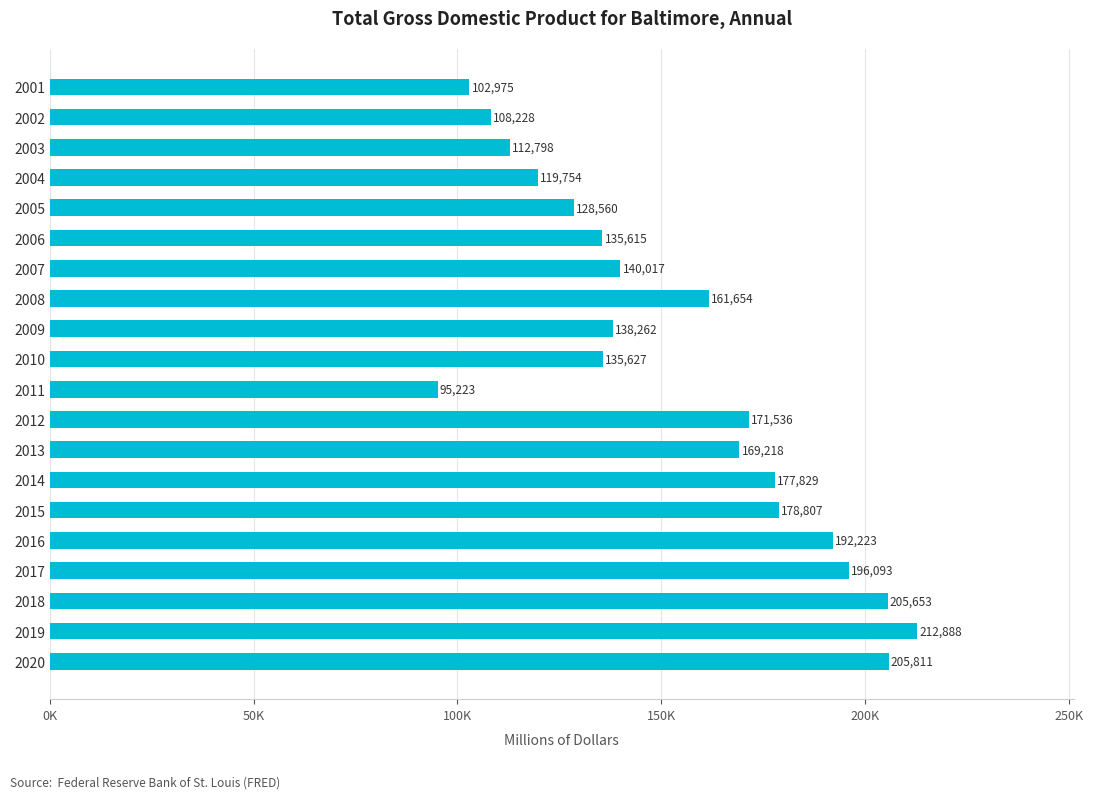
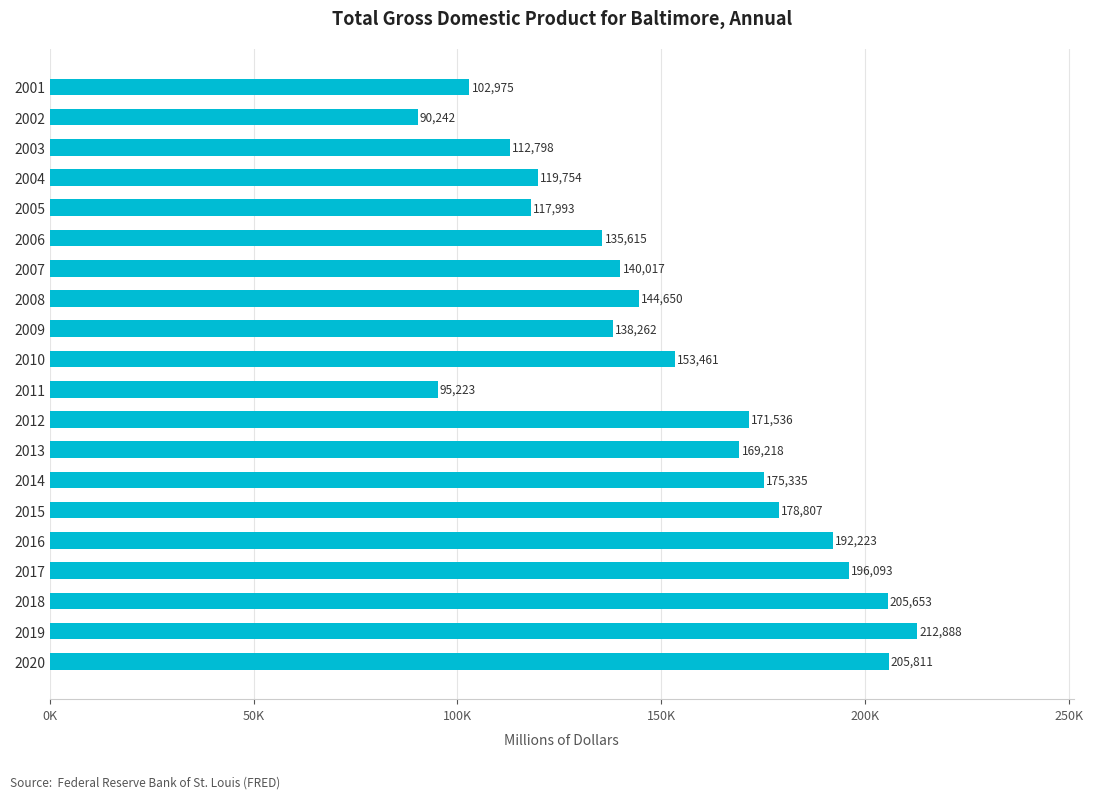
2002: 108,228 -> 90,242
2005: 128,560 -> 117,993
2008: 161,654 -> 144,650
2010: 135,627 -> 153,461
2014: 177,829 -> 175,335
